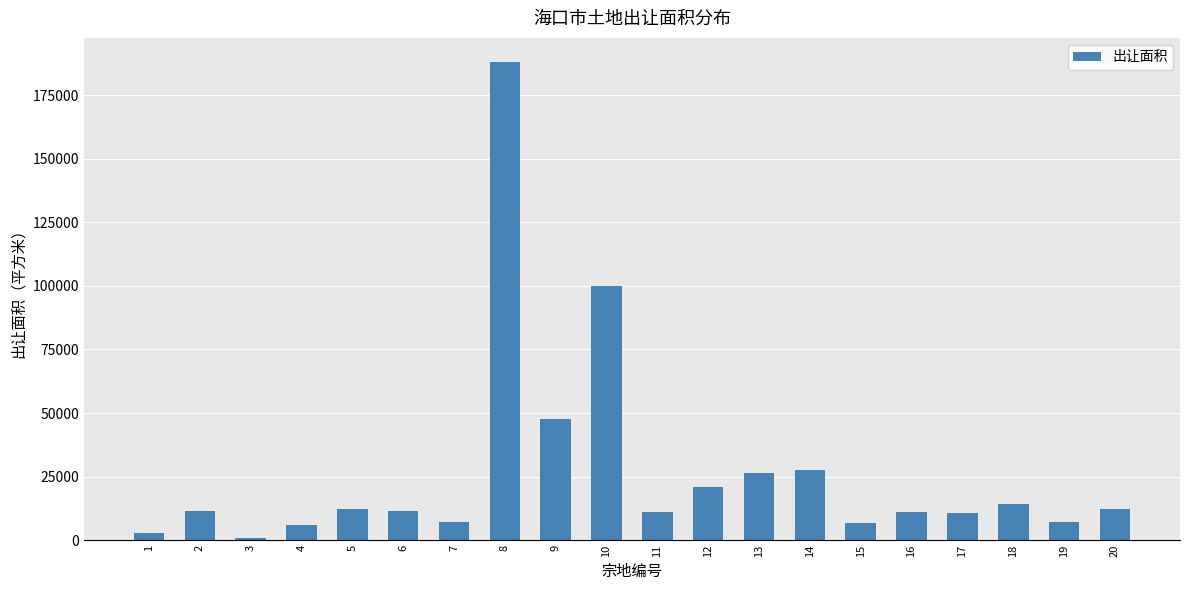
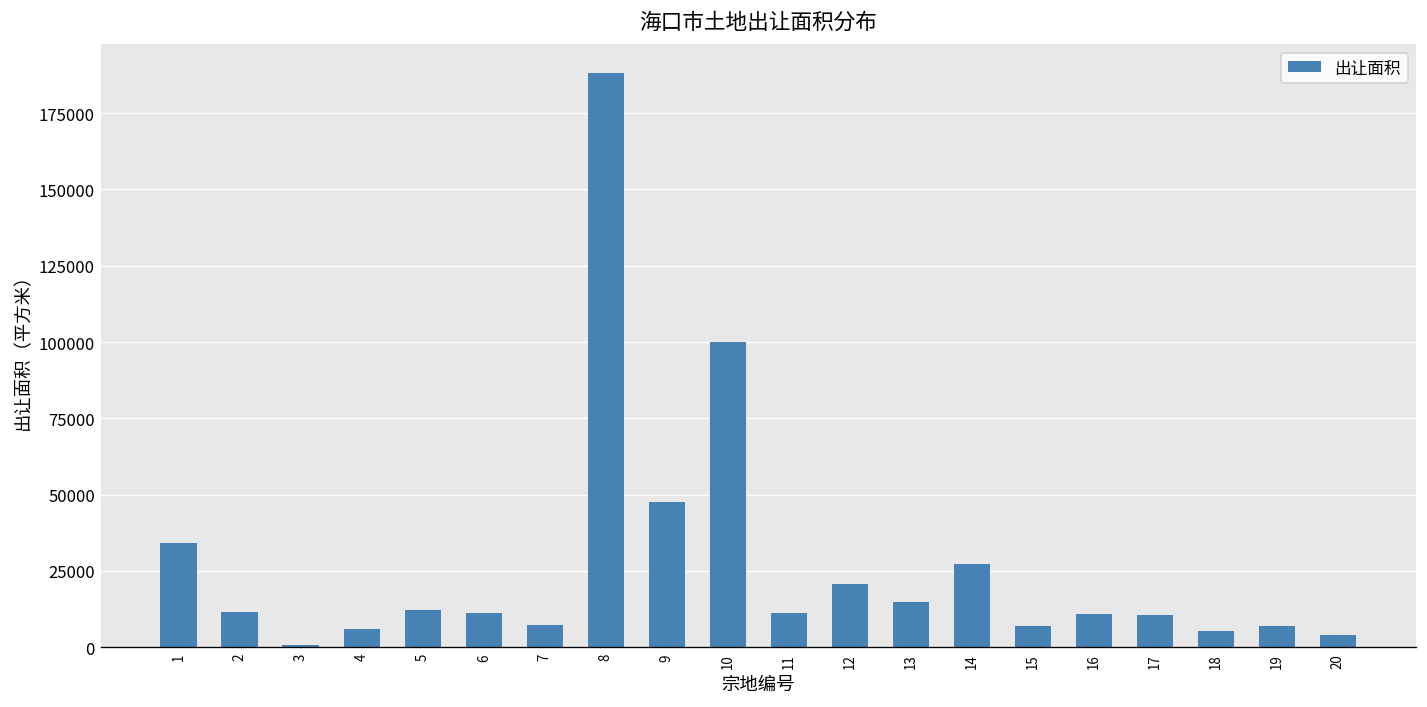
1: 3000 -> 34000
13: 26000 -> 15000
18: 14000 -> 5000
20: 12000 -> 4000
